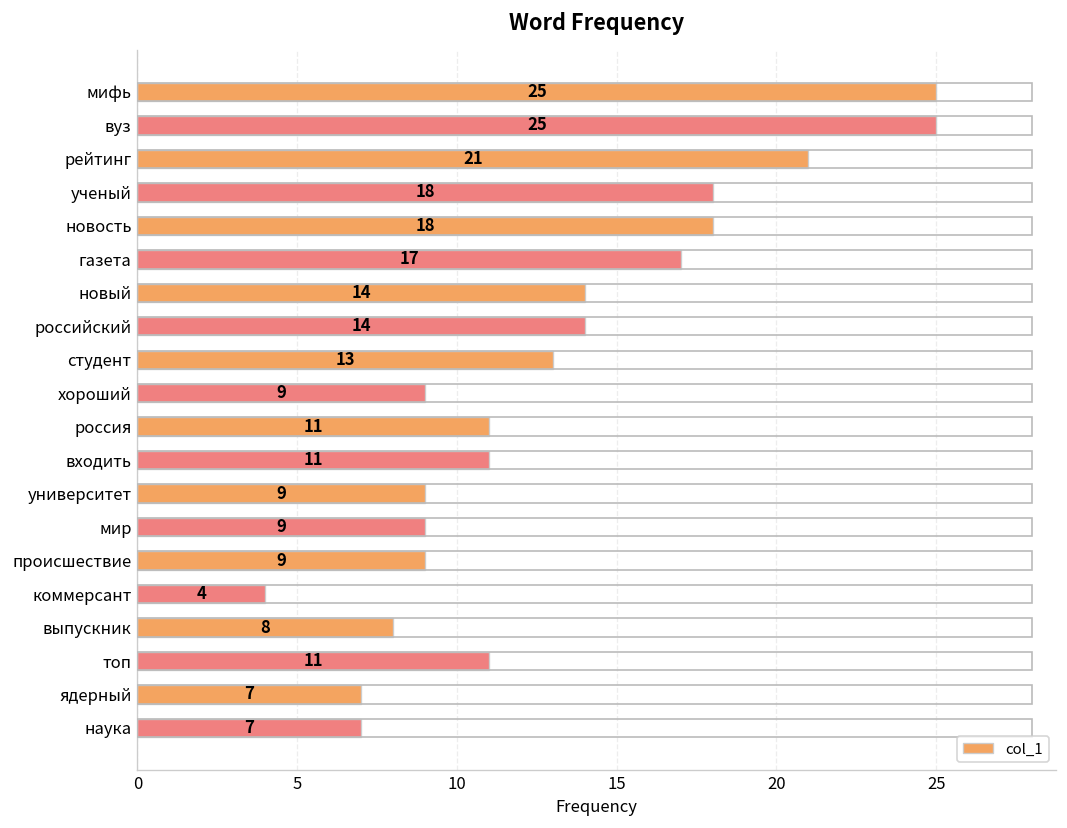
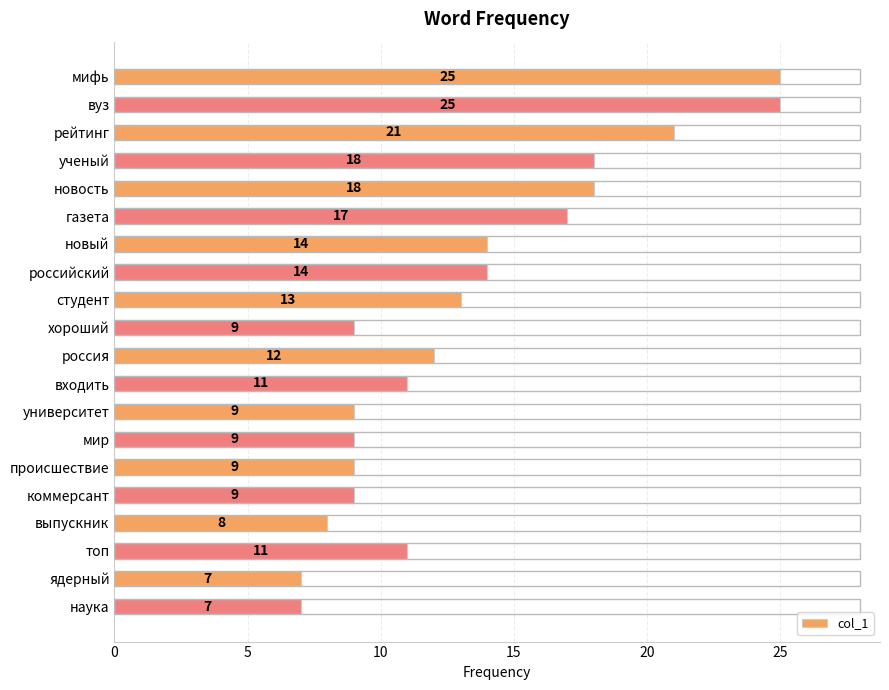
россия: 11 -> 12
коммерсант: 4 -> 9
